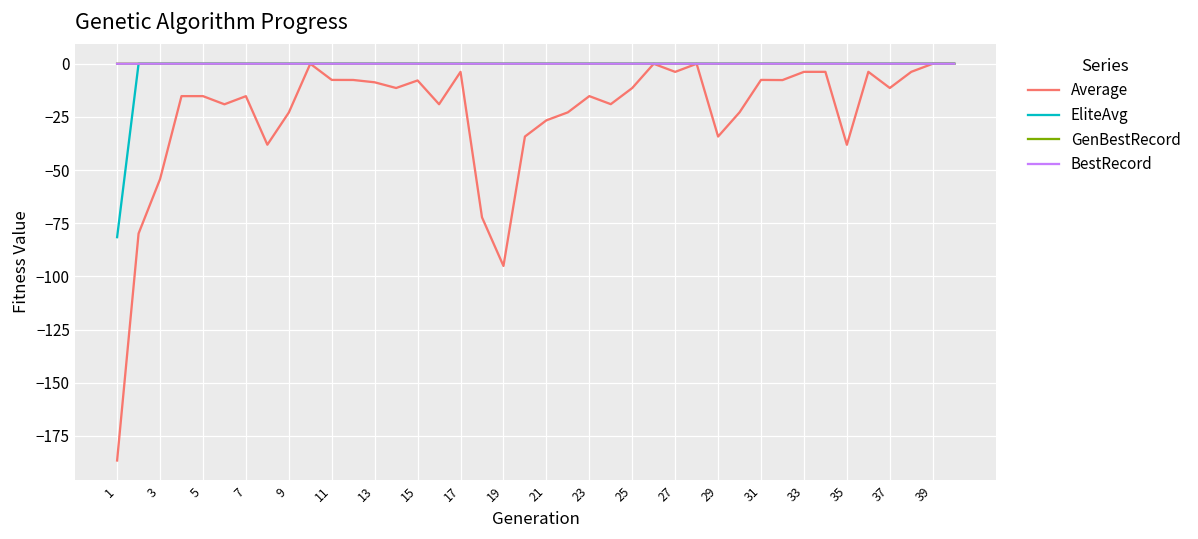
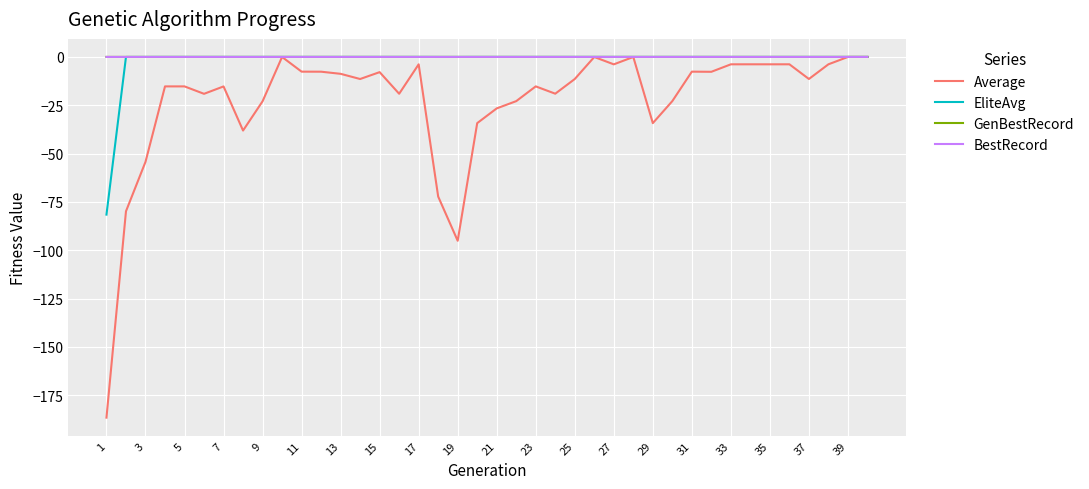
Average, 35: -38 -> -4
